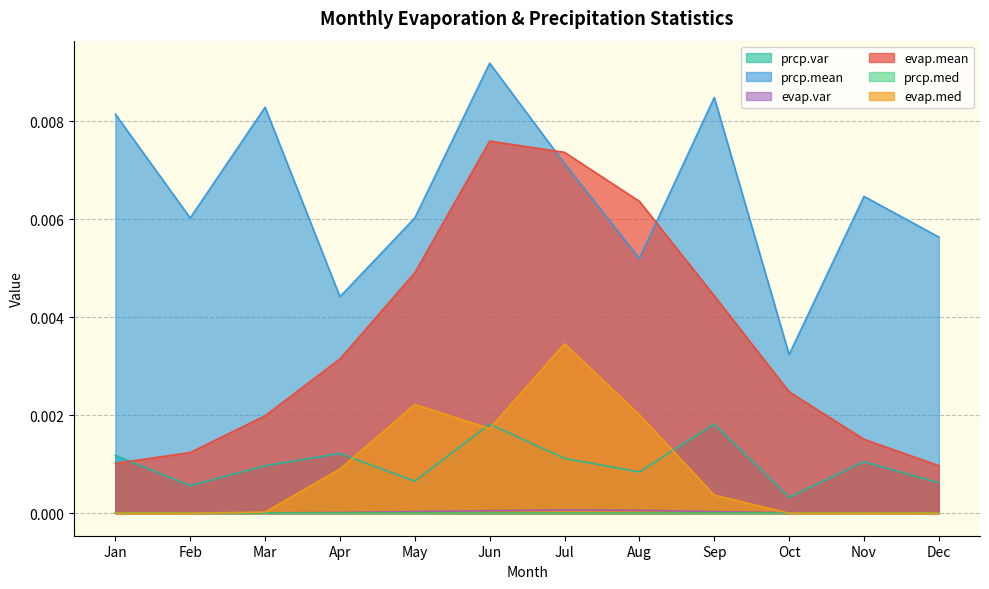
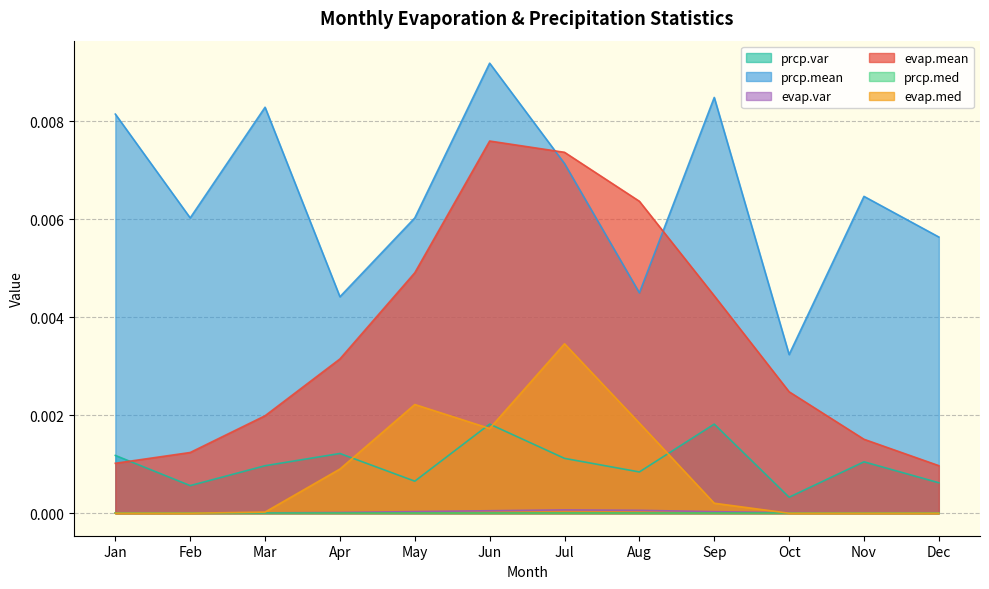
prcp.mean, Aug: 0.0052 -> 0.0045
evap.med, Aug: 0.0020 -> 0.0018
evap.med, Sep: 0.0004 -> 0.0002
